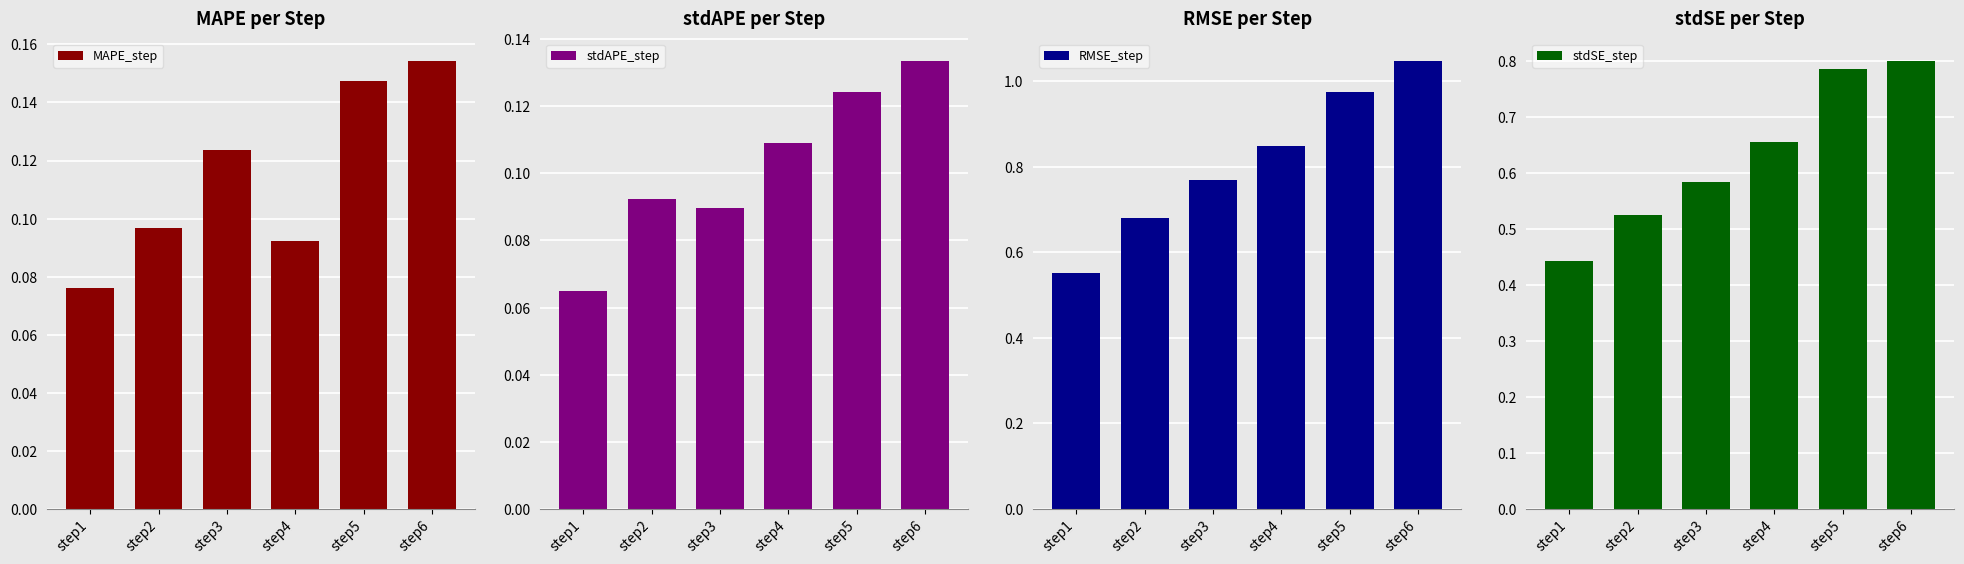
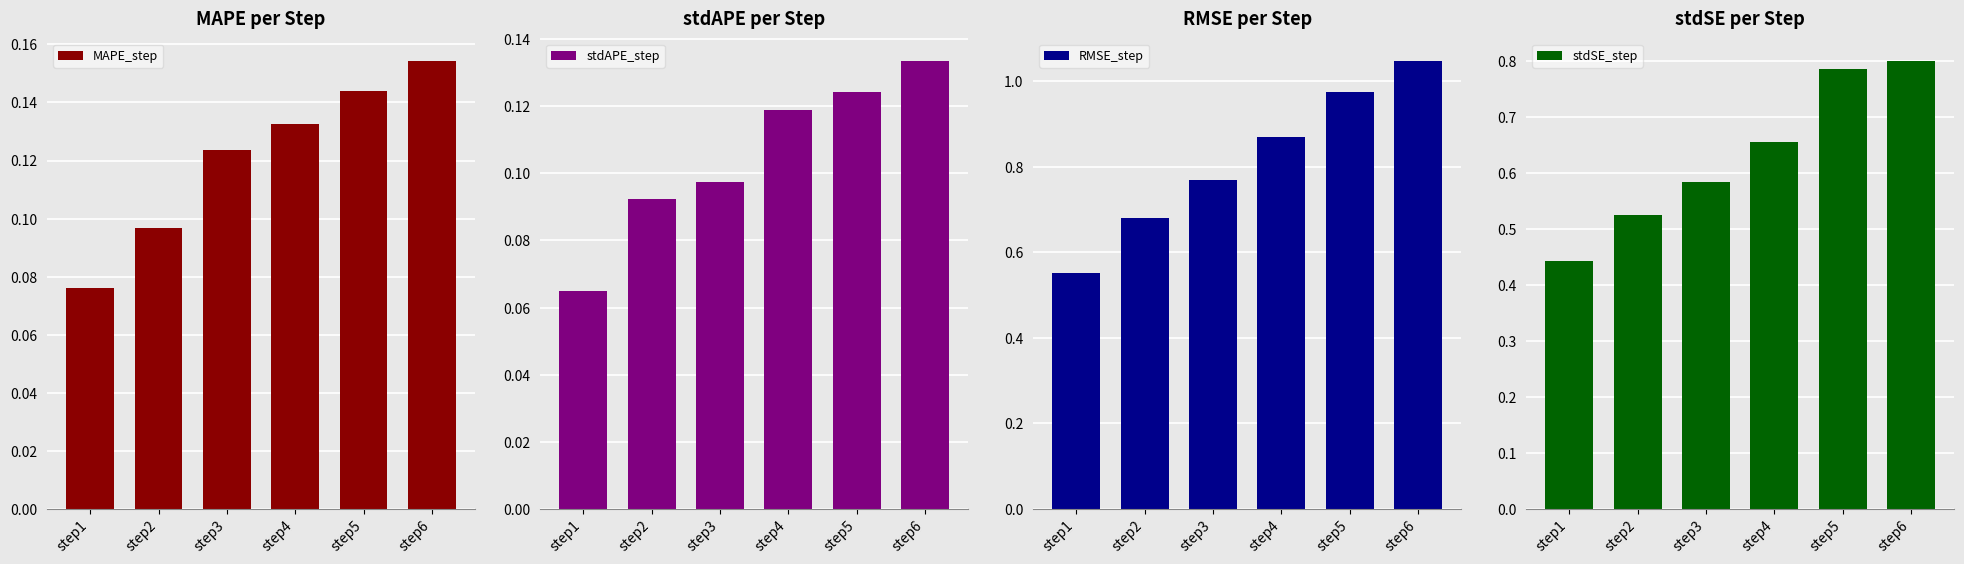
MAPE per Step, step4: 0.092 -> 0.132
MAPE per Step, step5: 0.147 -> 0.144
stdAPE per Step, step3: 0.090 -> 0.097
stdAPE per Step, step4: 0.109 -> 0.119
RMSE per Step, step4: 0.85 -> 0.87
